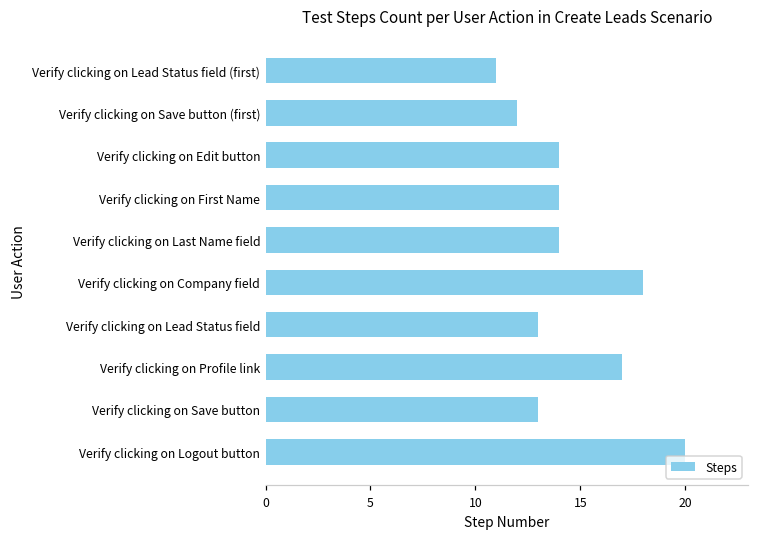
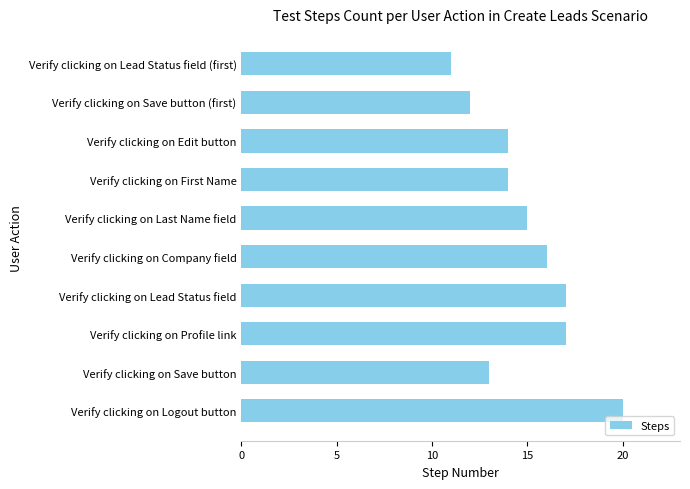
Verify clicking on Last Name field: 14 -> 15
Verify clicking on Company field: 18 -> 16
Verify clicking on Lead Status field: 13 -> 17
